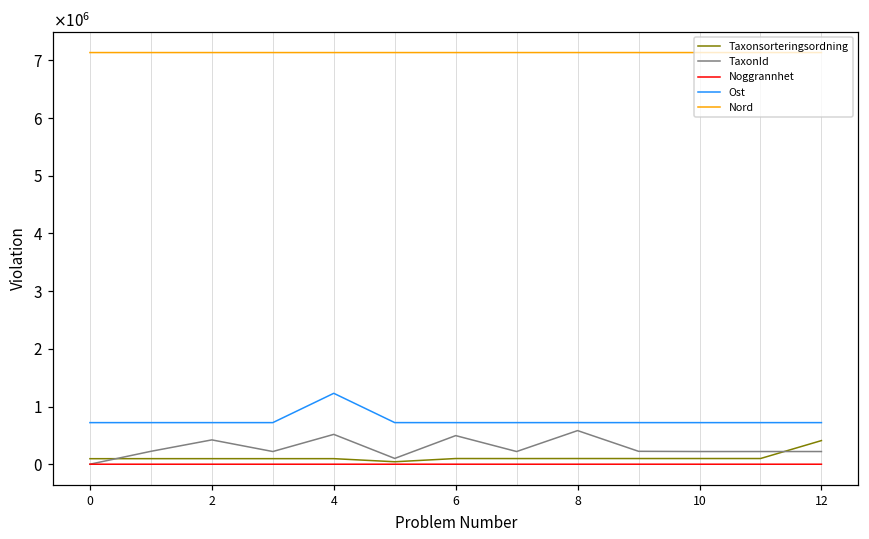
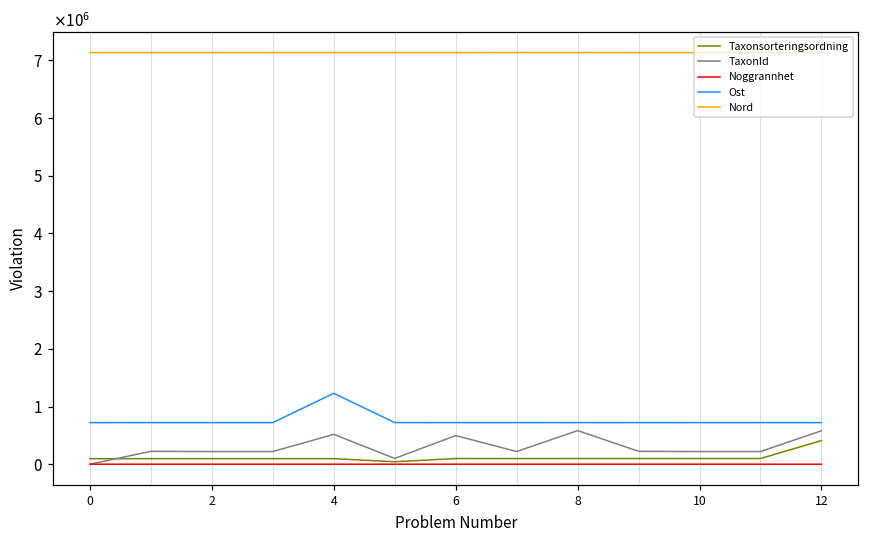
TaxonId, 2: 400000 -> 200000
TaxonId, 12: 200000 -> 600000
